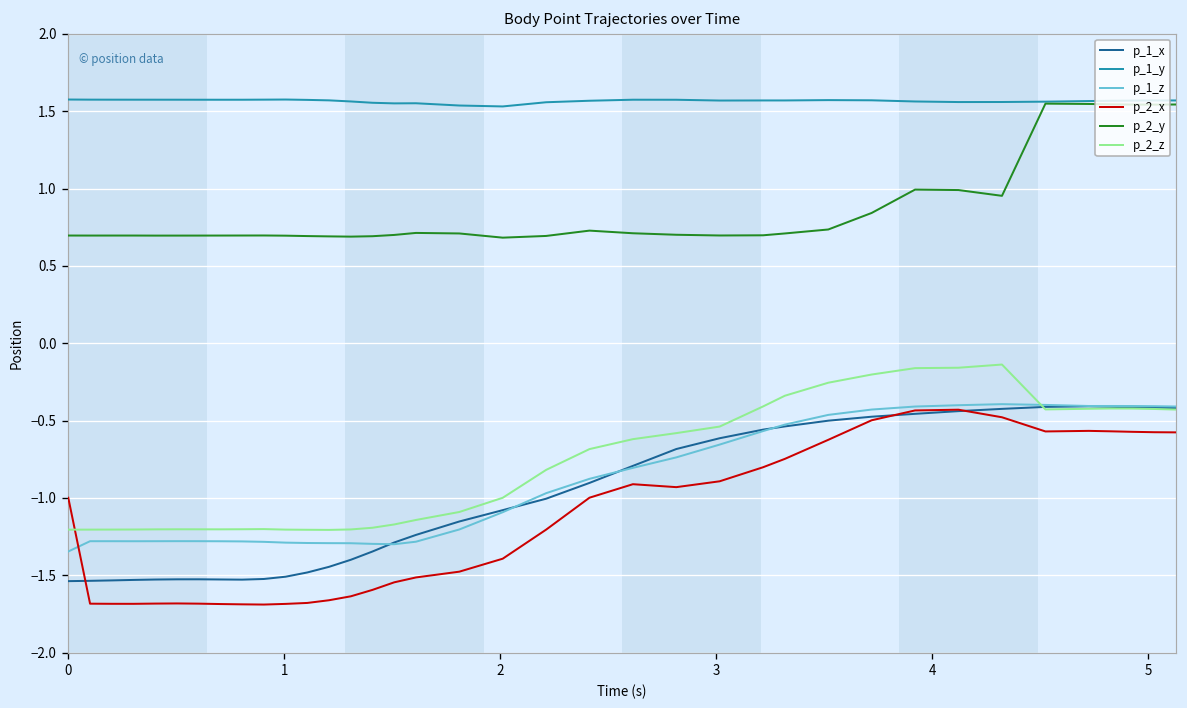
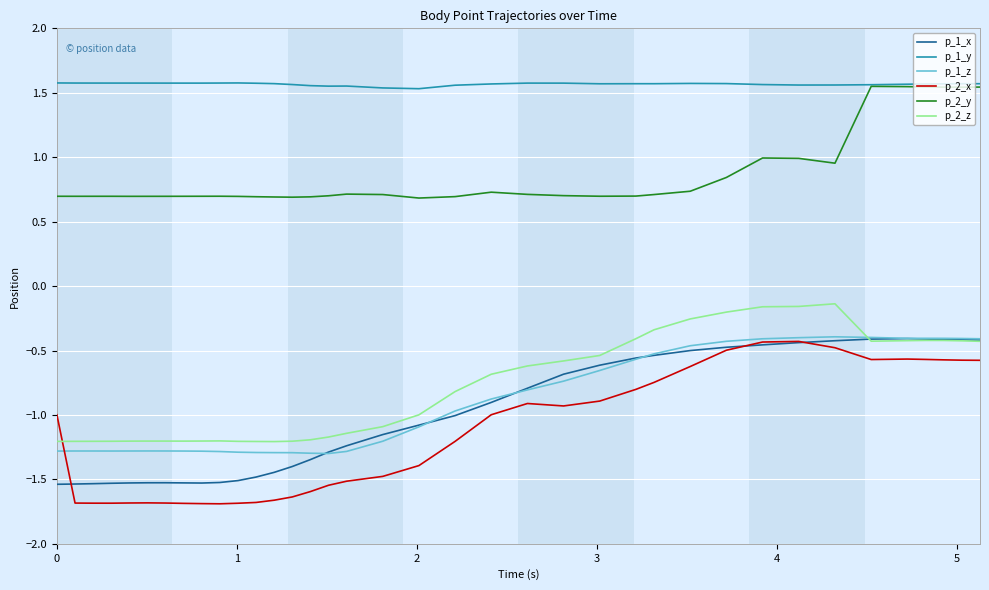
p_1_z, 0: -1.35 -> -1.28
